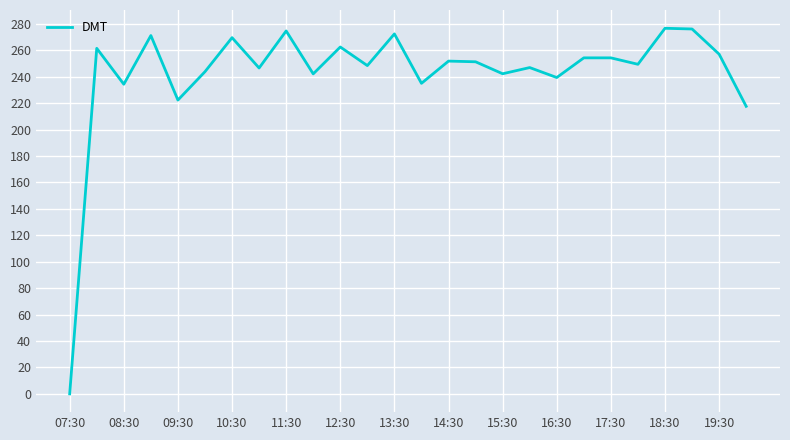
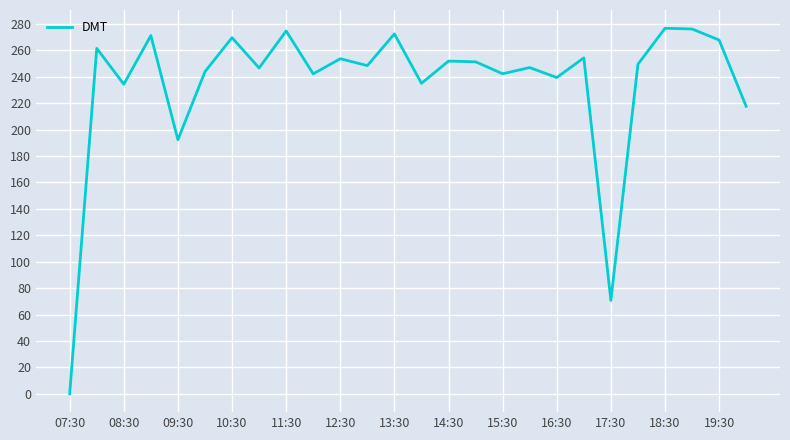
09:30: 222 -> 192
12:30: 263 -> 254
17:30: 254 -> 71
19:30: 257 -> 268
